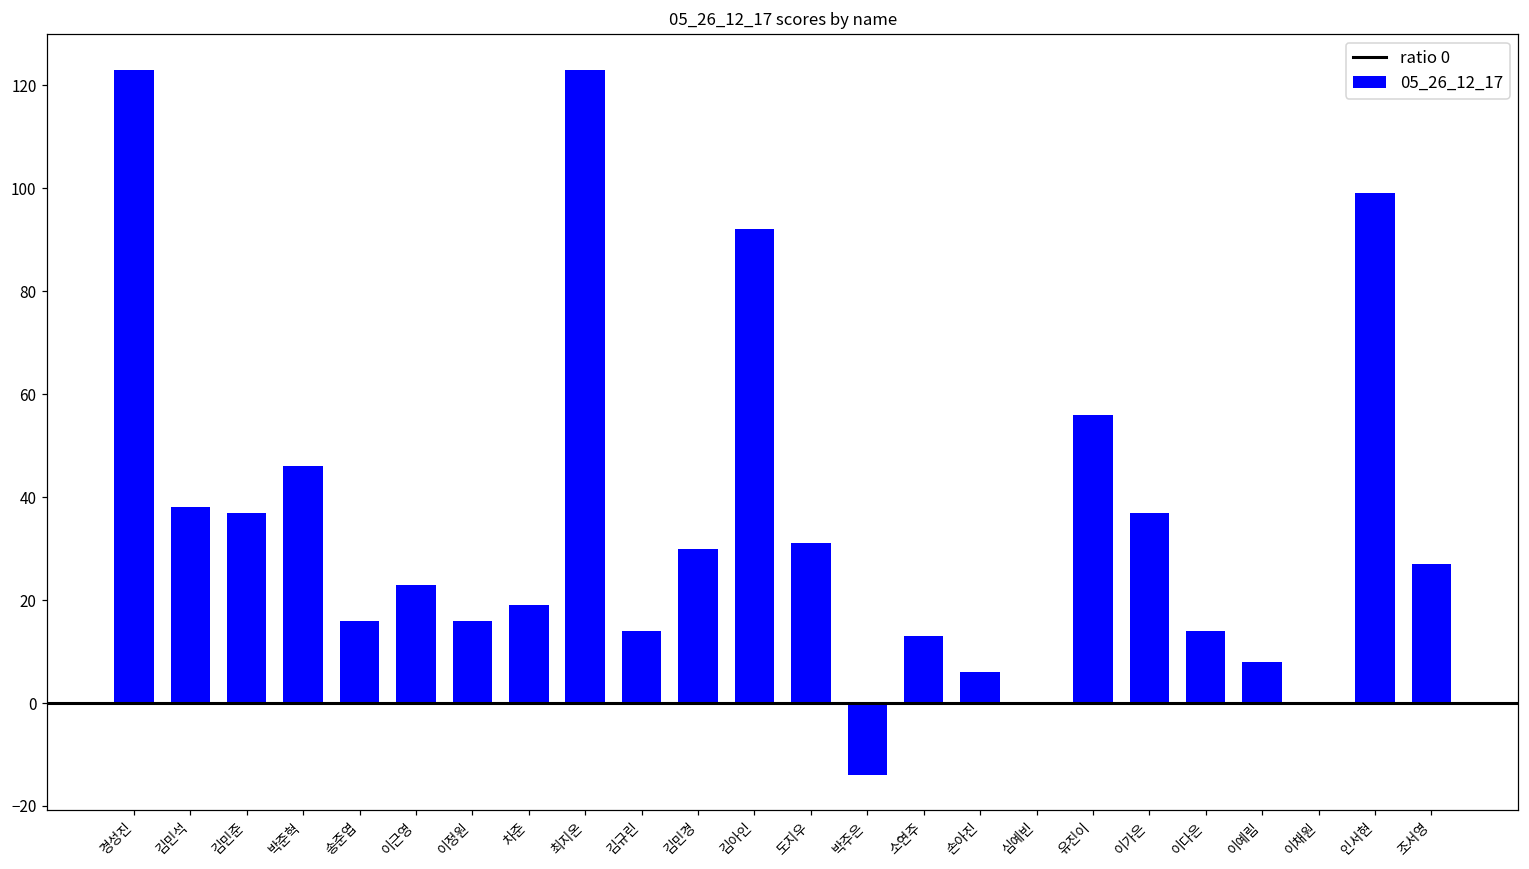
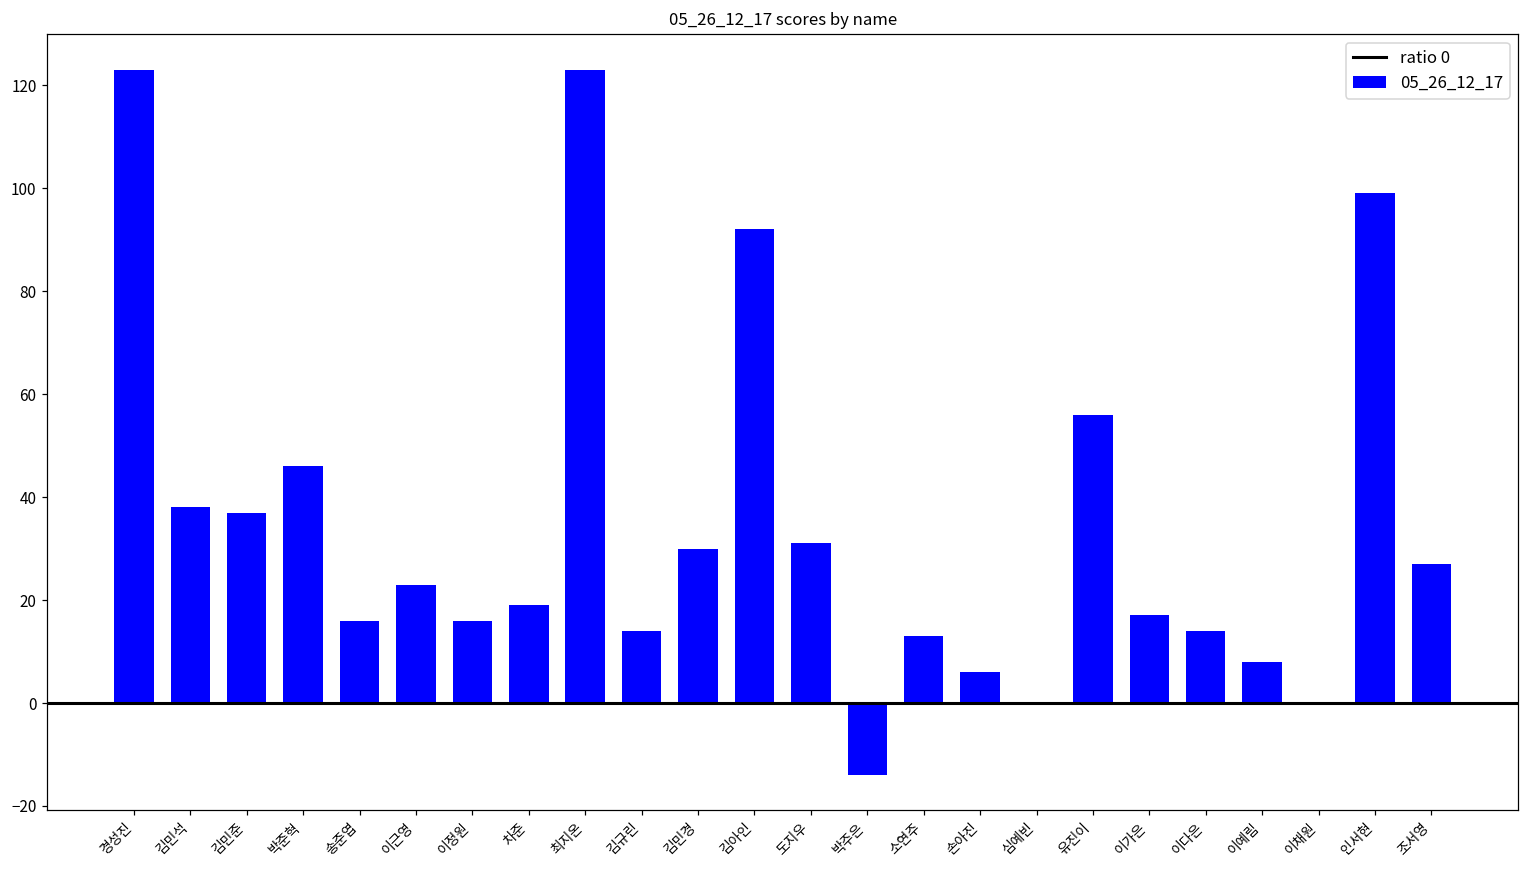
이가은: 37 -> 17
